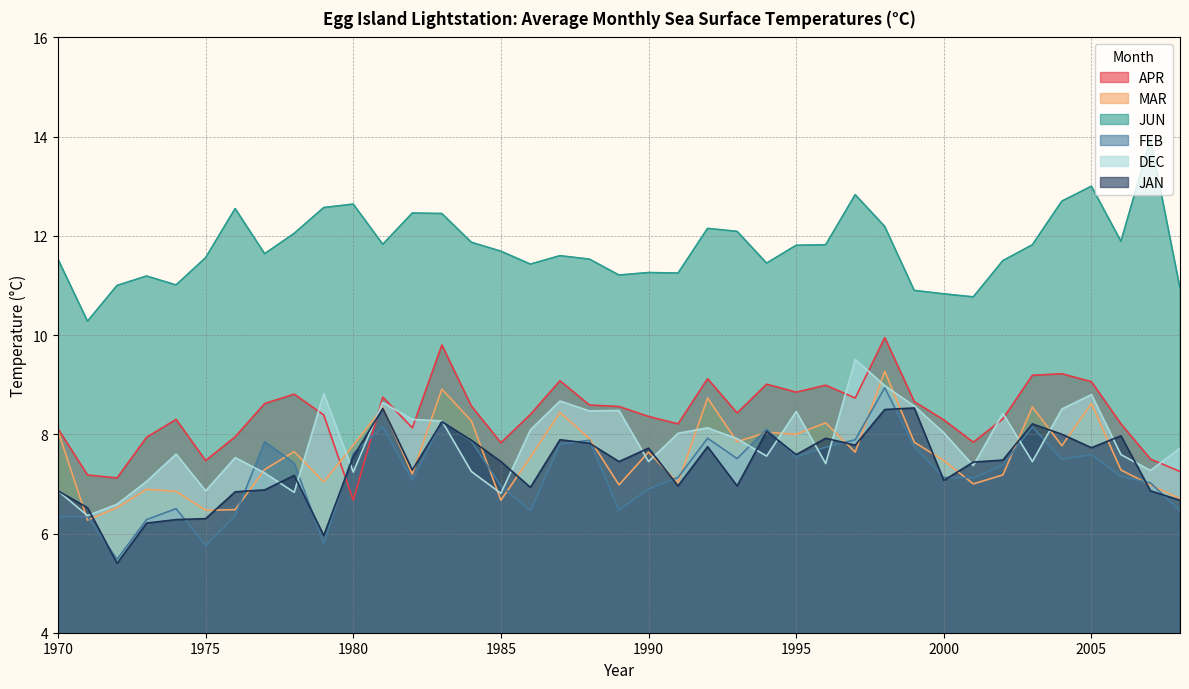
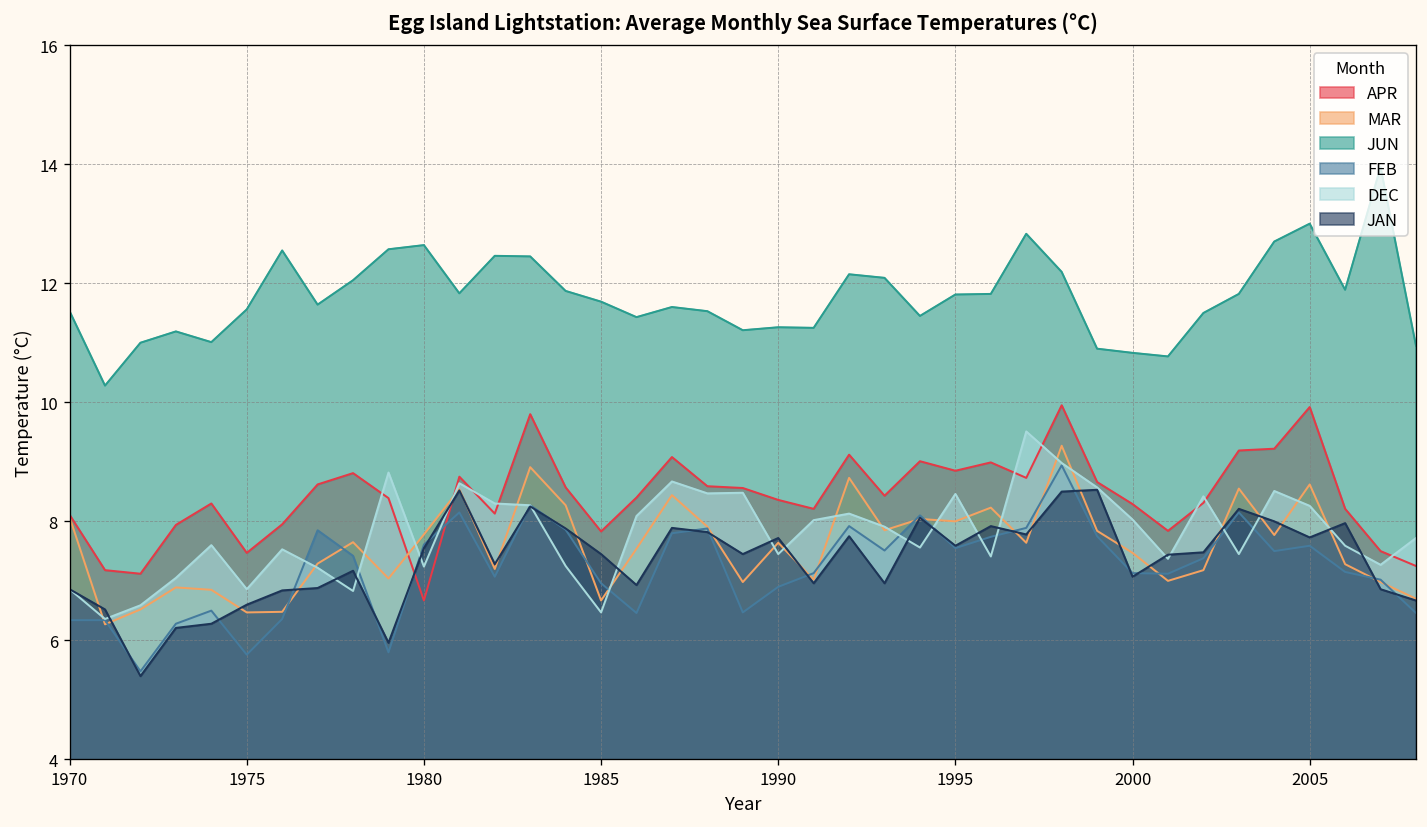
JAN, 1975: 6.3 -> 6.6
DEC, 1985: 6.8 -> 6.5
APR, 2005: 9.1 -> 9.9
DEC, 2005: 8.8 -> 8.3
